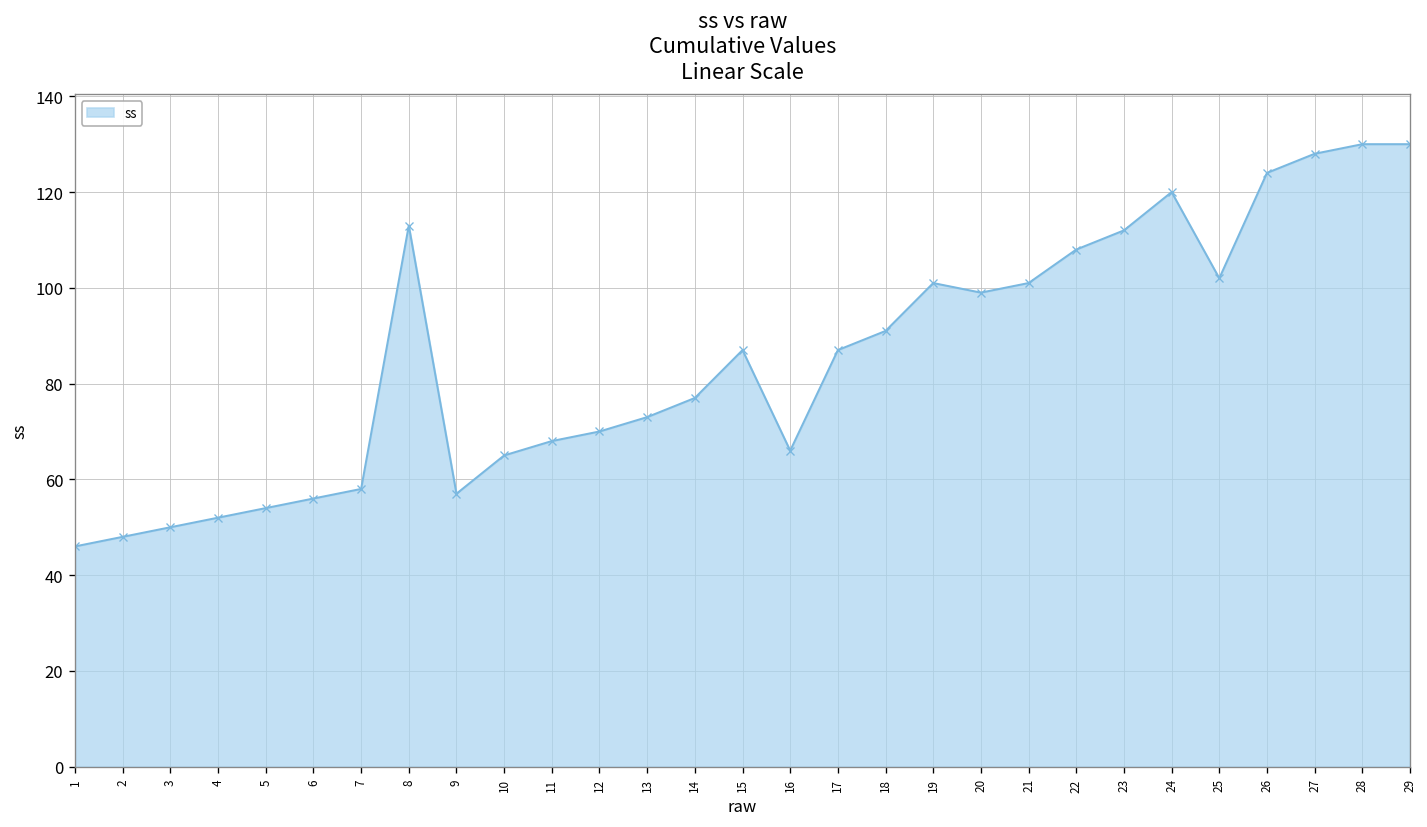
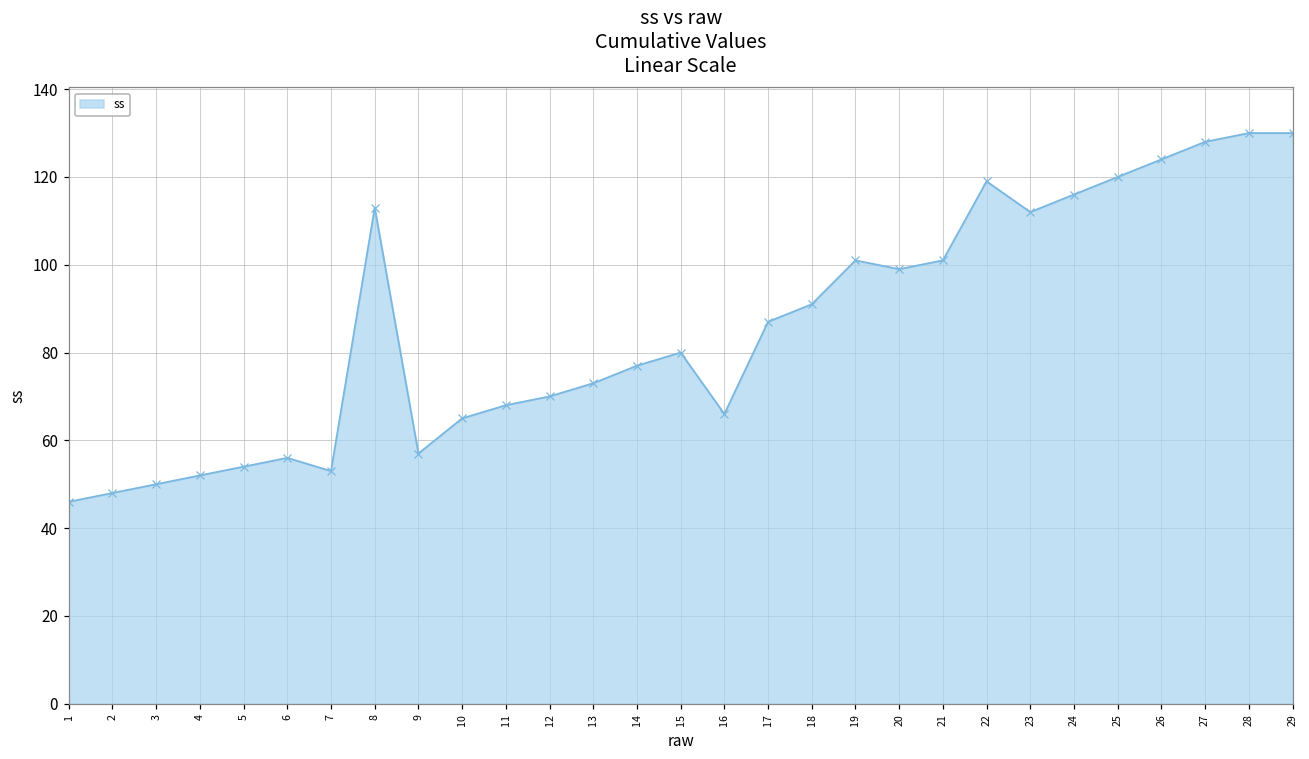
7: 58 -> 53
15: 87 -> 80
22: 108 -> 119
24: 120 -> 116
25: 102 -> 120
